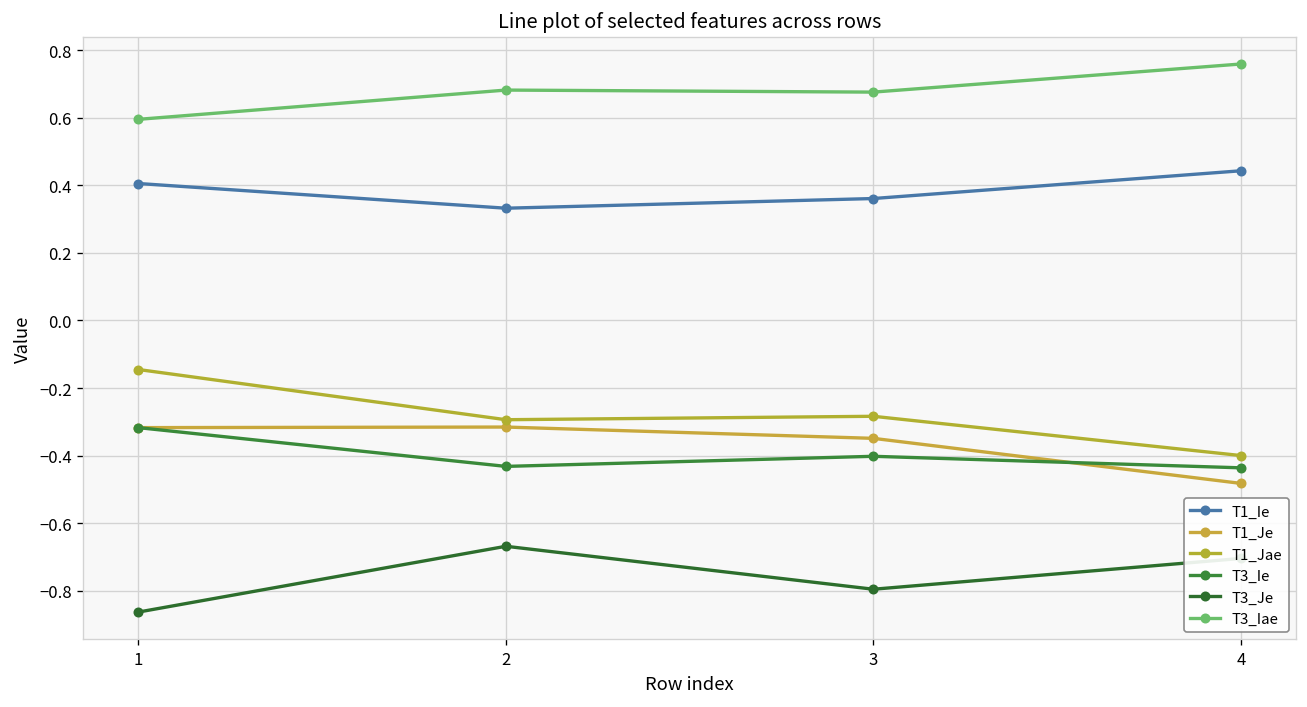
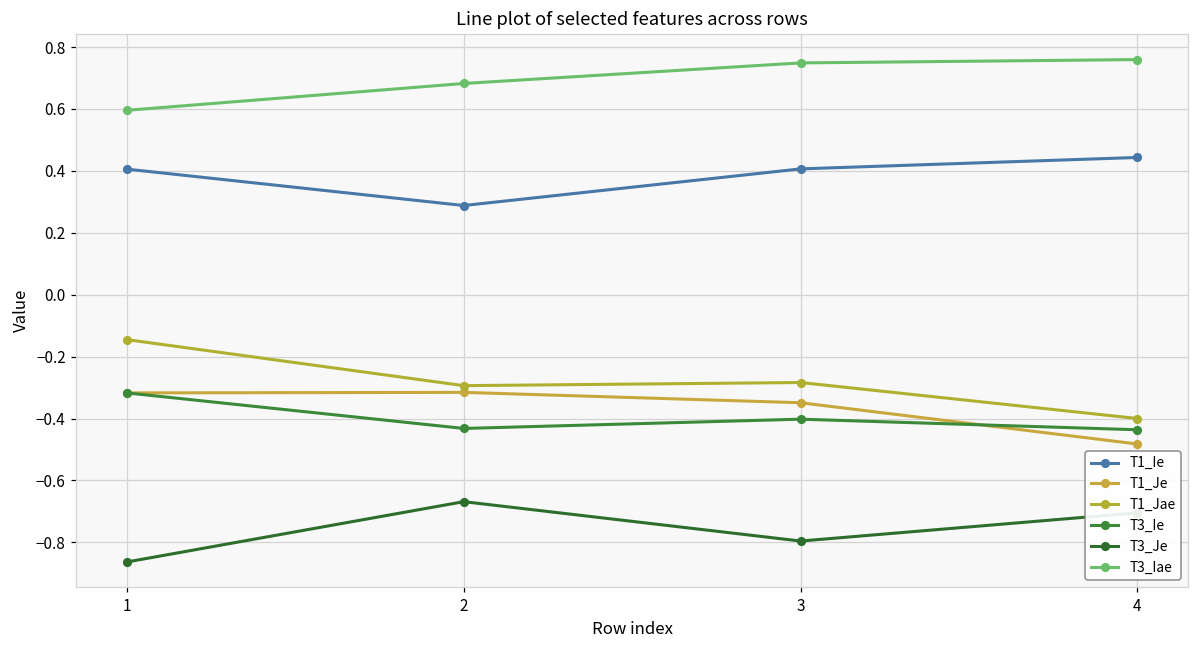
T1_Ie, 2: 0.33 -> 0.29
T1_Ie, 3: 0.36 -> 0.41
T3_Iae, 3: 0.68 -> 0.75
